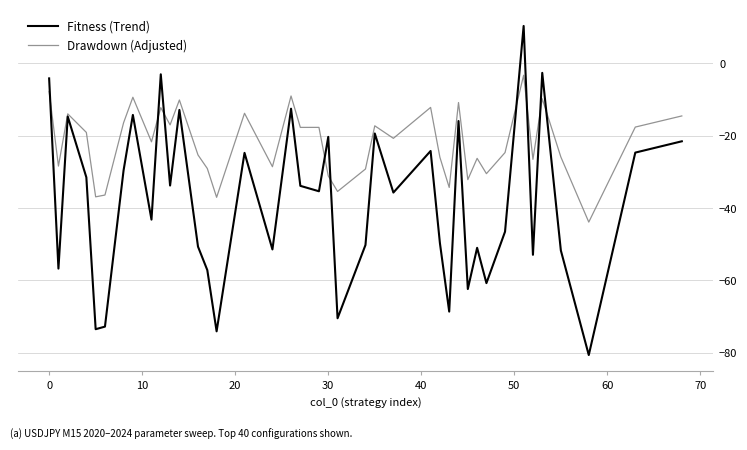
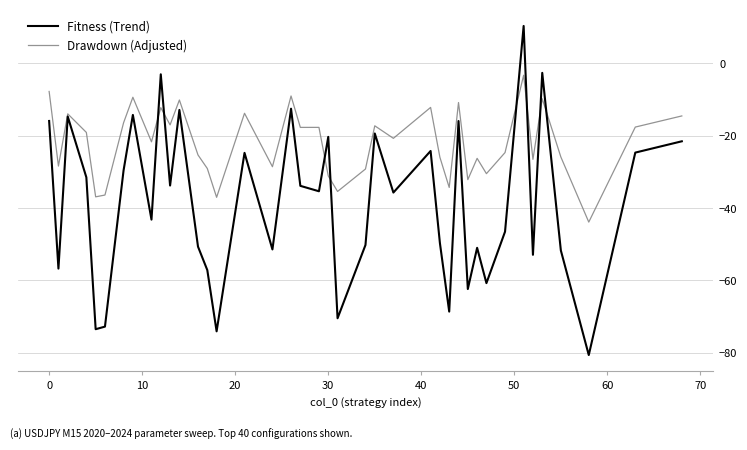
Fitness (Trend), 0: -4 -> -16
